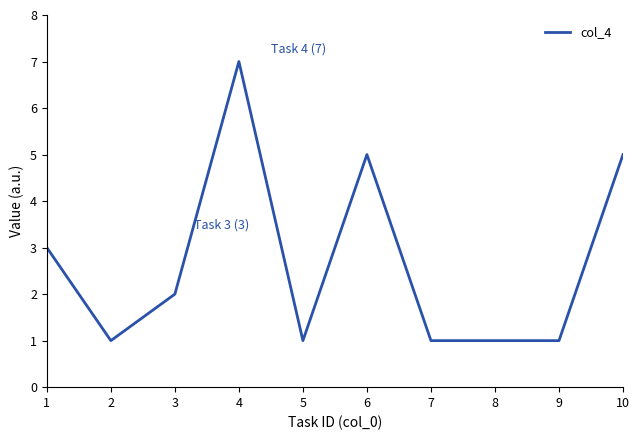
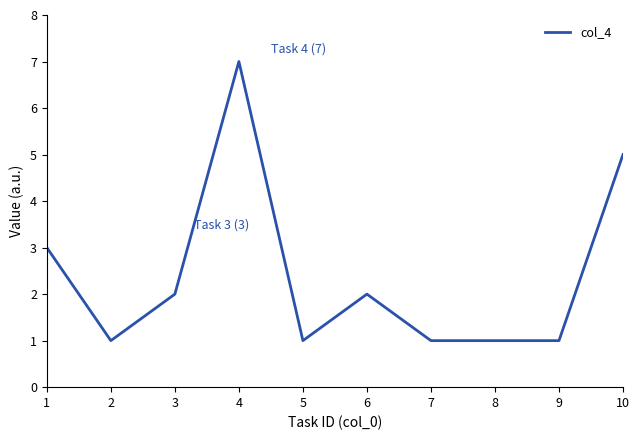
6: 5 -> 2
